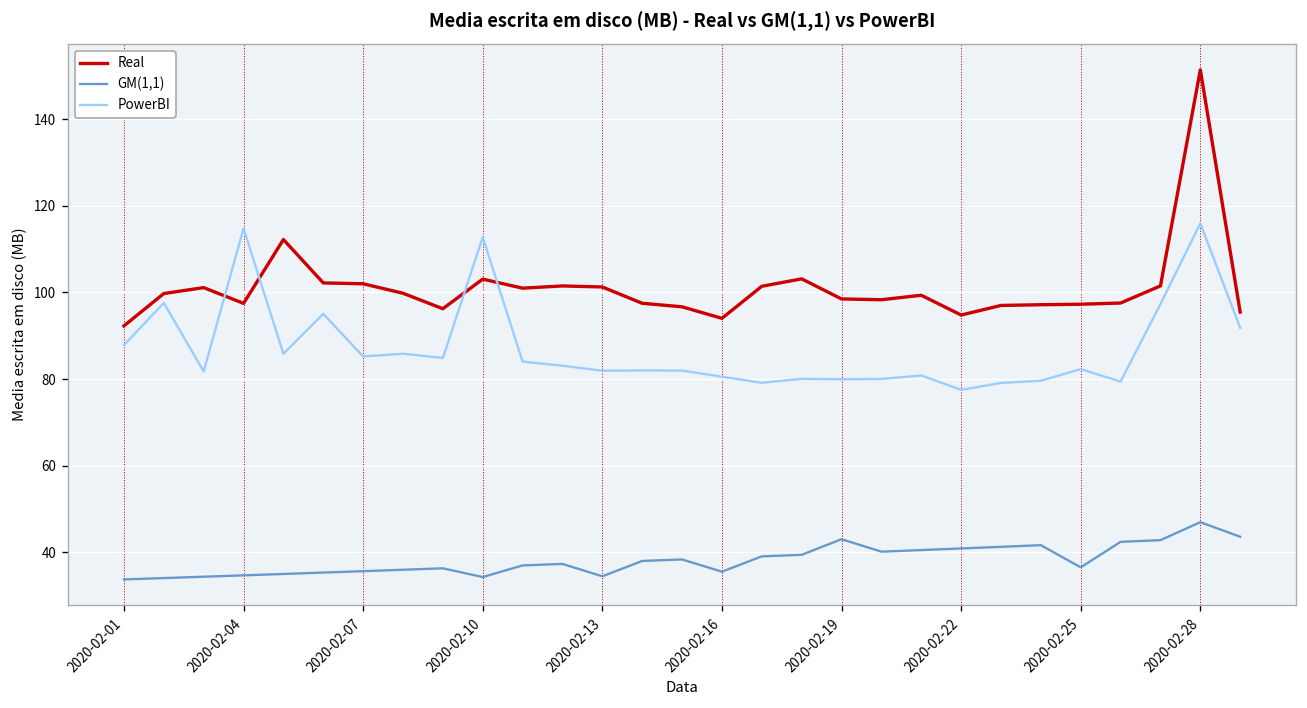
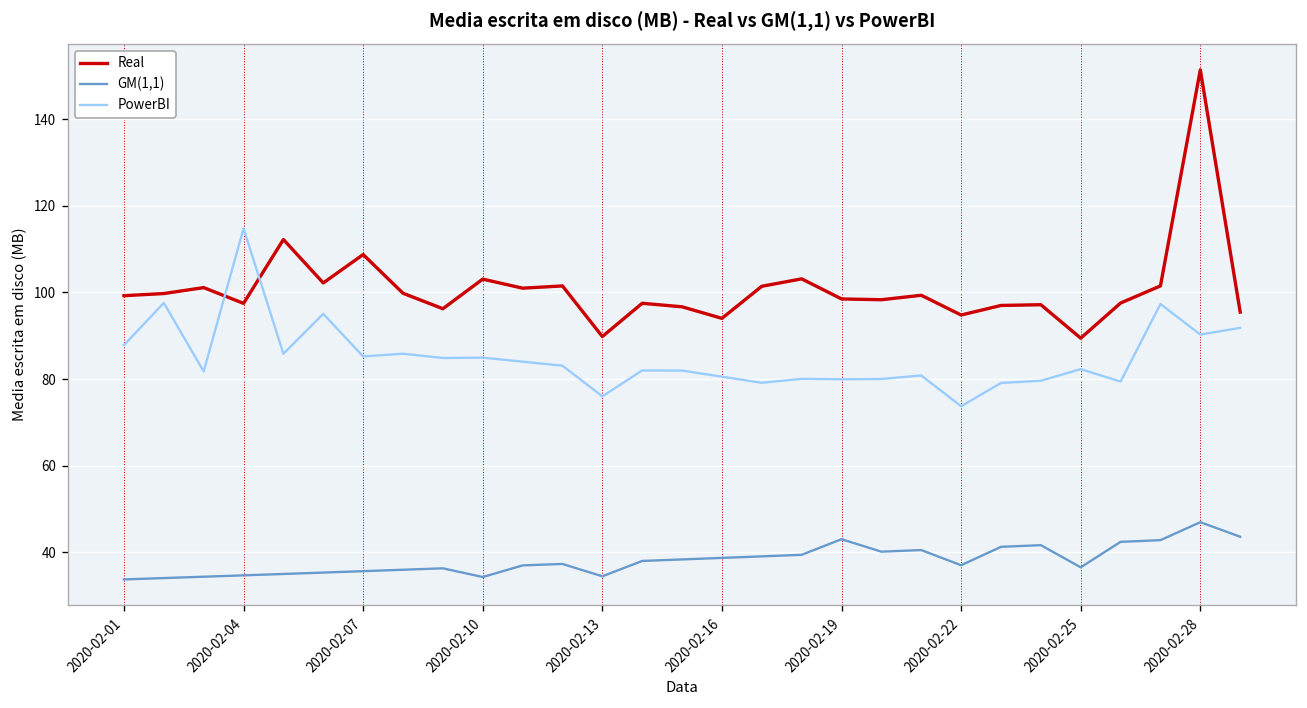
Real, 2020-02-01: 92 -> 99
Real, 2020-02-07: 102 -> 109
PowerBI, 2020-02-10: 113 -> 85
Real, 2020-02-13: 101 -> 90
PowerBI, 2020-02-13: 82 -> 76
GM(1,1), 2020-02-16: 36 -> 39
GM(1,1), 2020-02-22: 41 -> 37
PowerBI, 2020-02-22: 78 -> 74
Real, 2020-02-25: 97 -> 89
PowerBI, 2020-02-28: 116 -> 90
